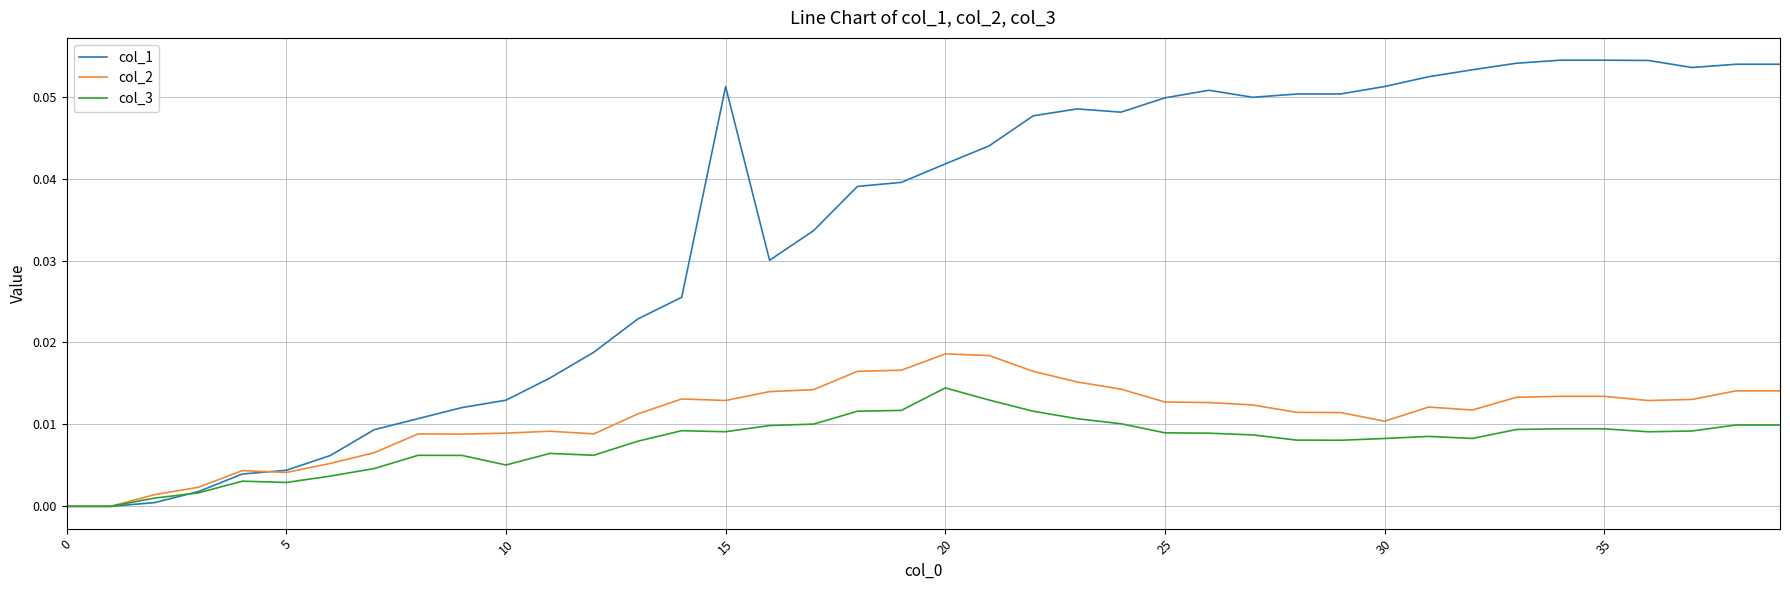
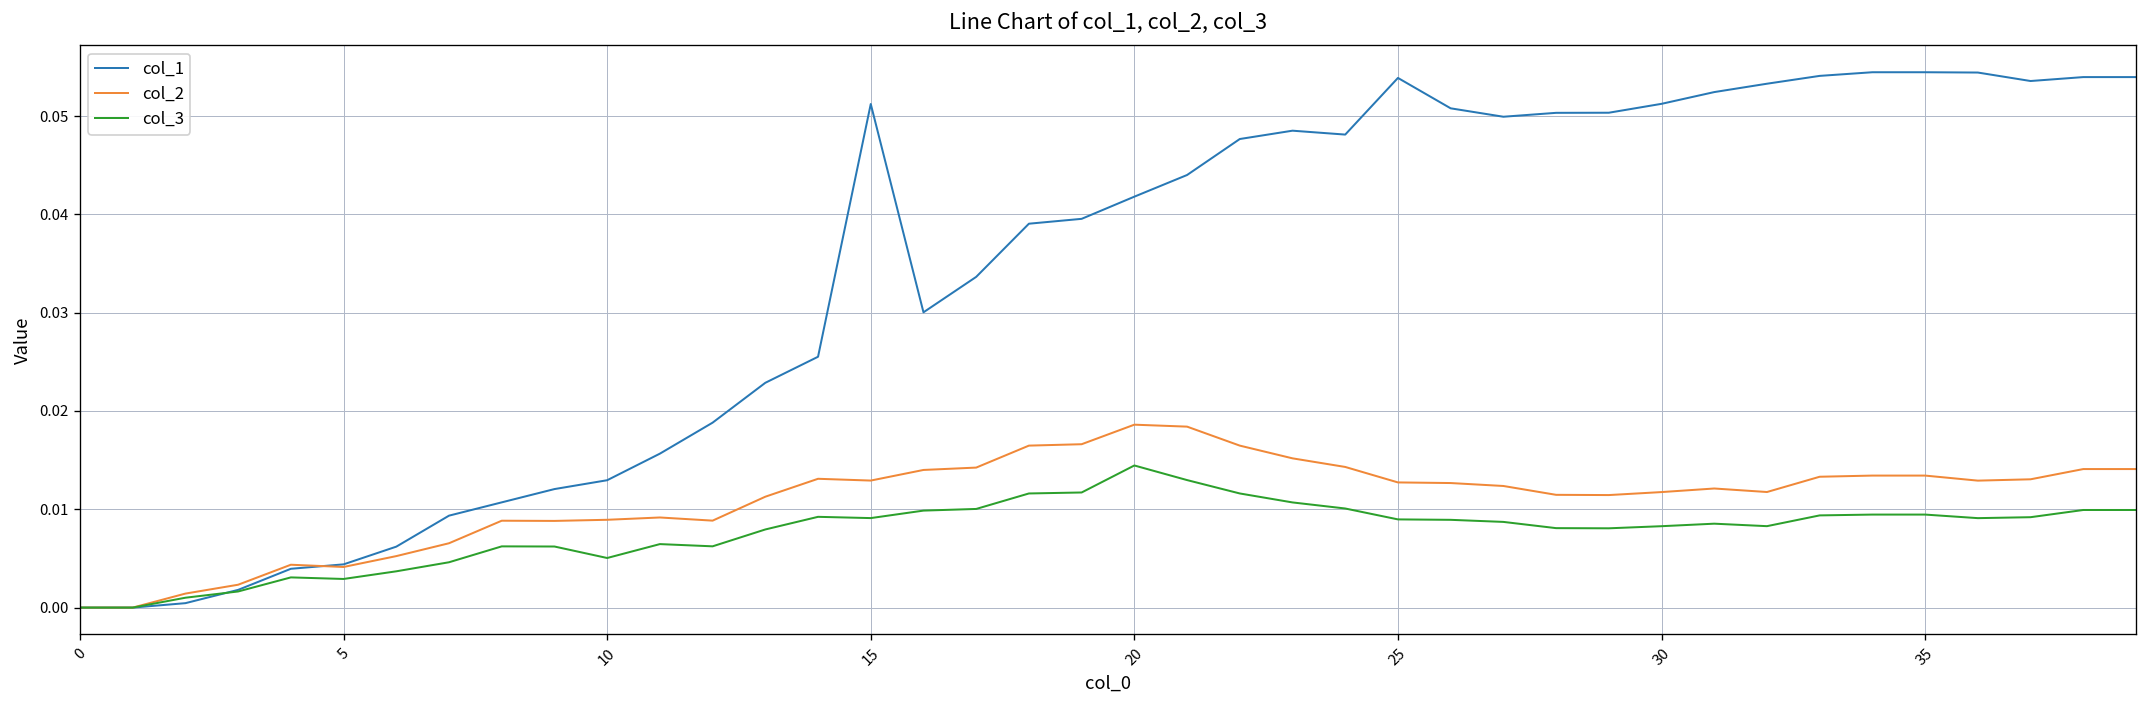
col_1, 25: 0.050 -> 0.054
col_2, 30: 0.010 -> 0.012
